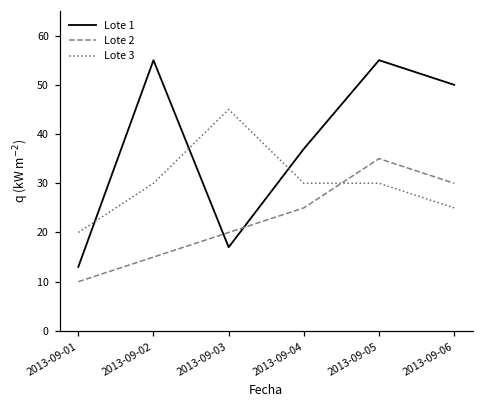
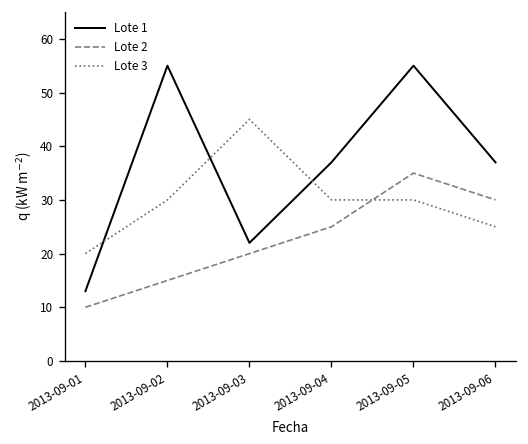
Lote 1, 2013-09-03: 17 -> 22
Lote 1, 2013-09-06: 50 -> 37
